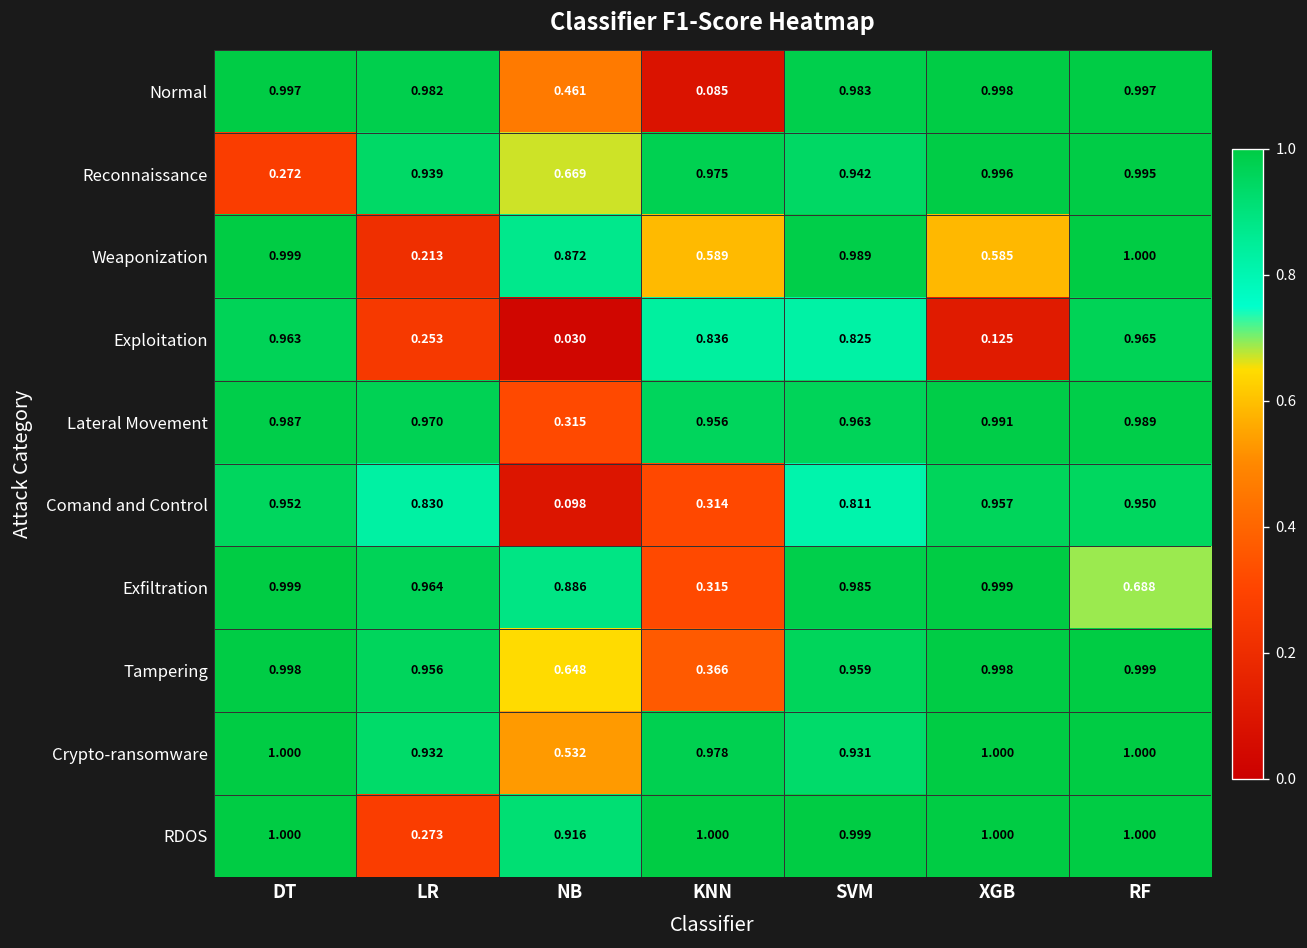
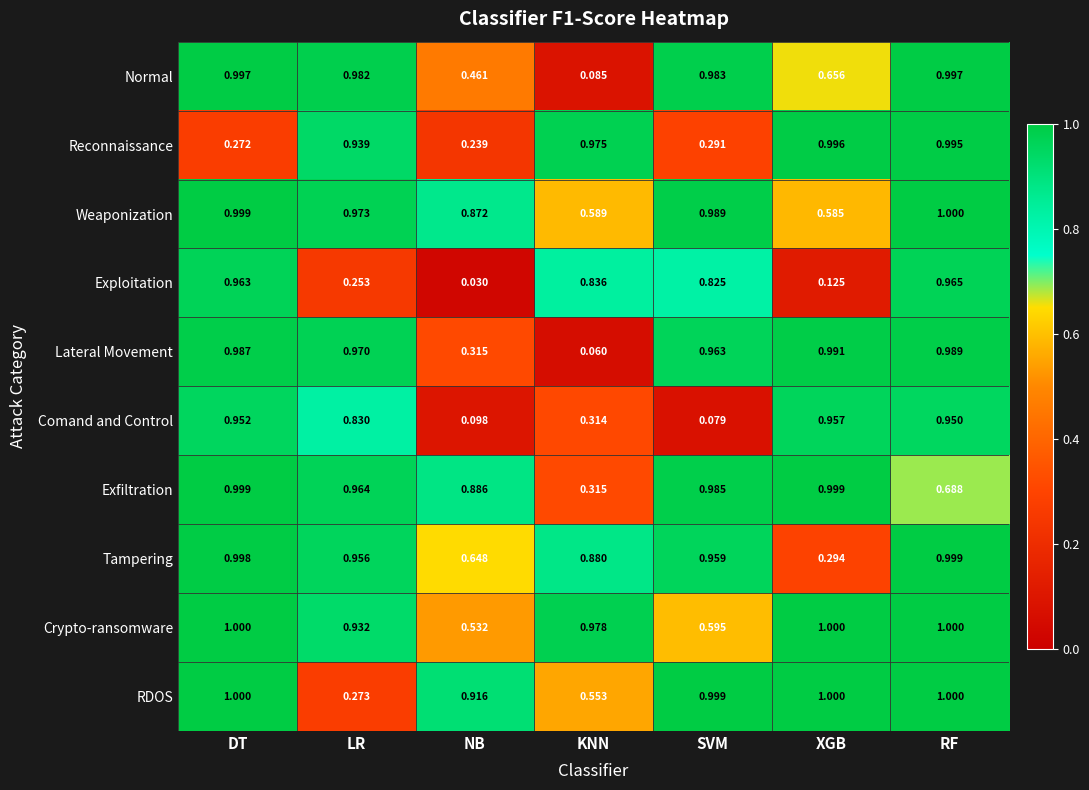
Normal, XGB: 0.998 -> 0.656
Reconnaissance, NB: 0.669 -> 0.239
Reconnaissance, SVM: 0.942 -> 0.291
Weaponization, LR: 0.213 -> 0.973
Lateral Movement, KNN: 0.956 -> 0.060
Comand and Control, SVM: 0.811 -> 0.079
Tampering, KNN: 0.366 -> 0.880
Tampering, XGB: 0.998 -> 0.294
Crypto-ransomware, SVM: 0.931 -> 0.595
RDOS, KNN: 1.000 -> 0.553
